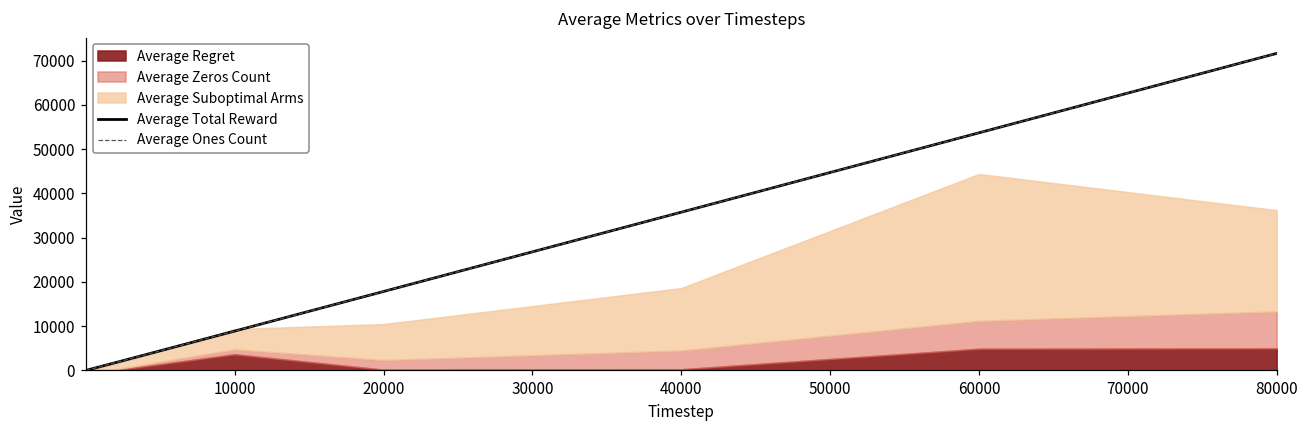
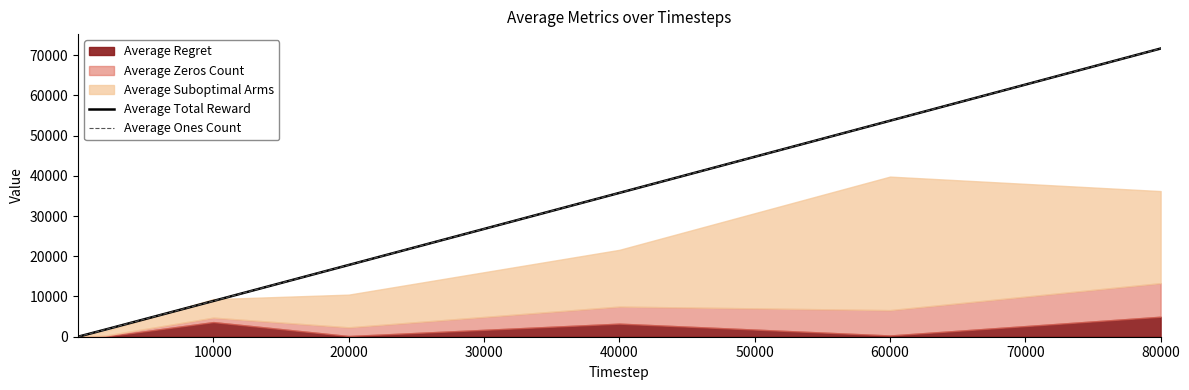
Average Regret, 40000: 0 -> 3000
Average Regret, 60000: 5000 -> 0
